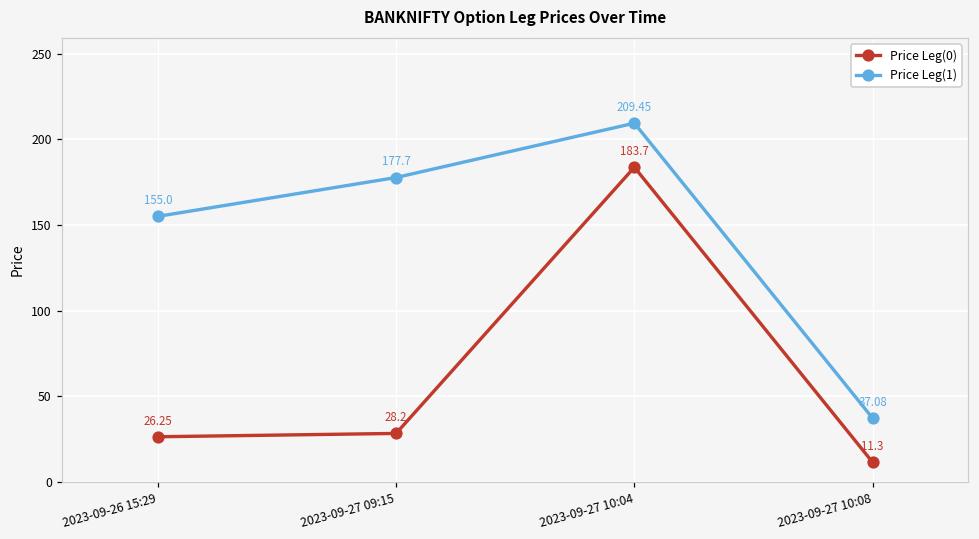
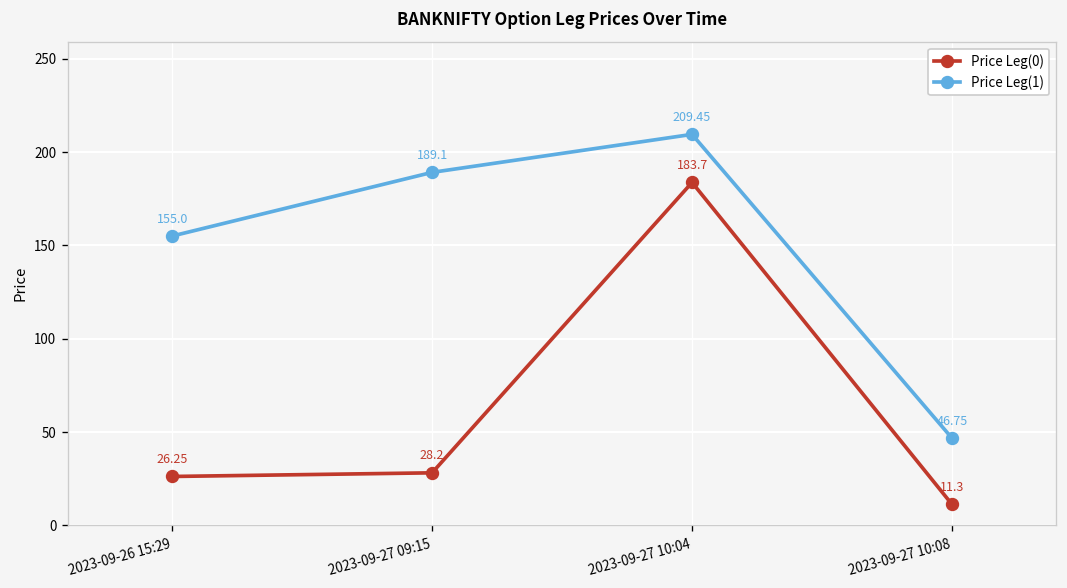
Price Leg(1), 2023-09-27 09:15: 177.7 -> 189.1
Price Leg(1), 2023-09-27 10:08: 37.08 -> 46.75
